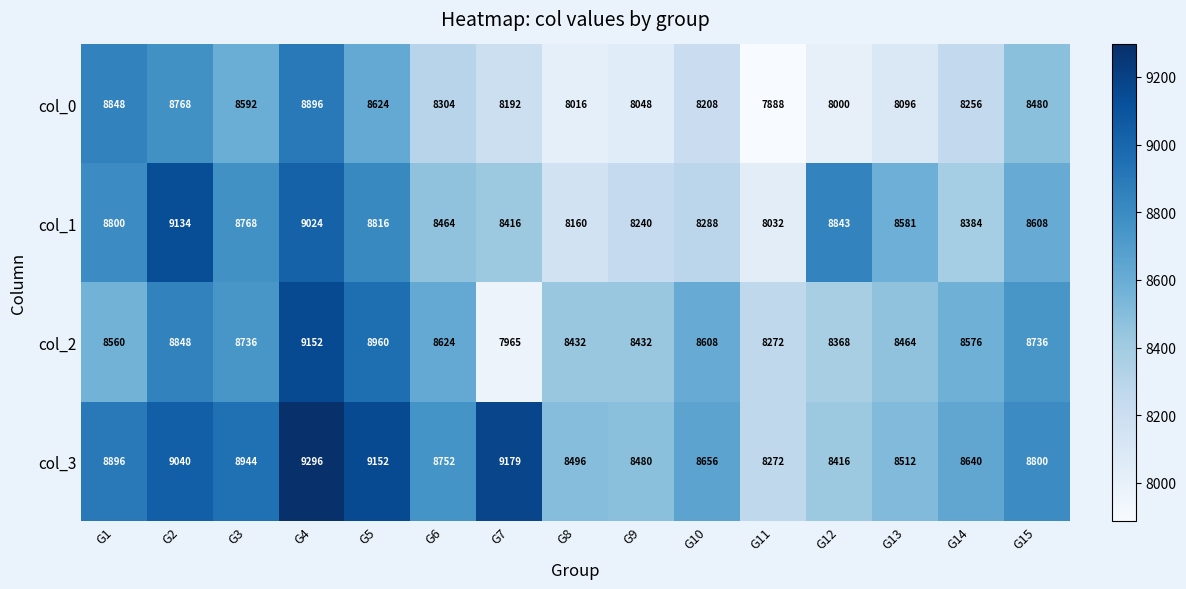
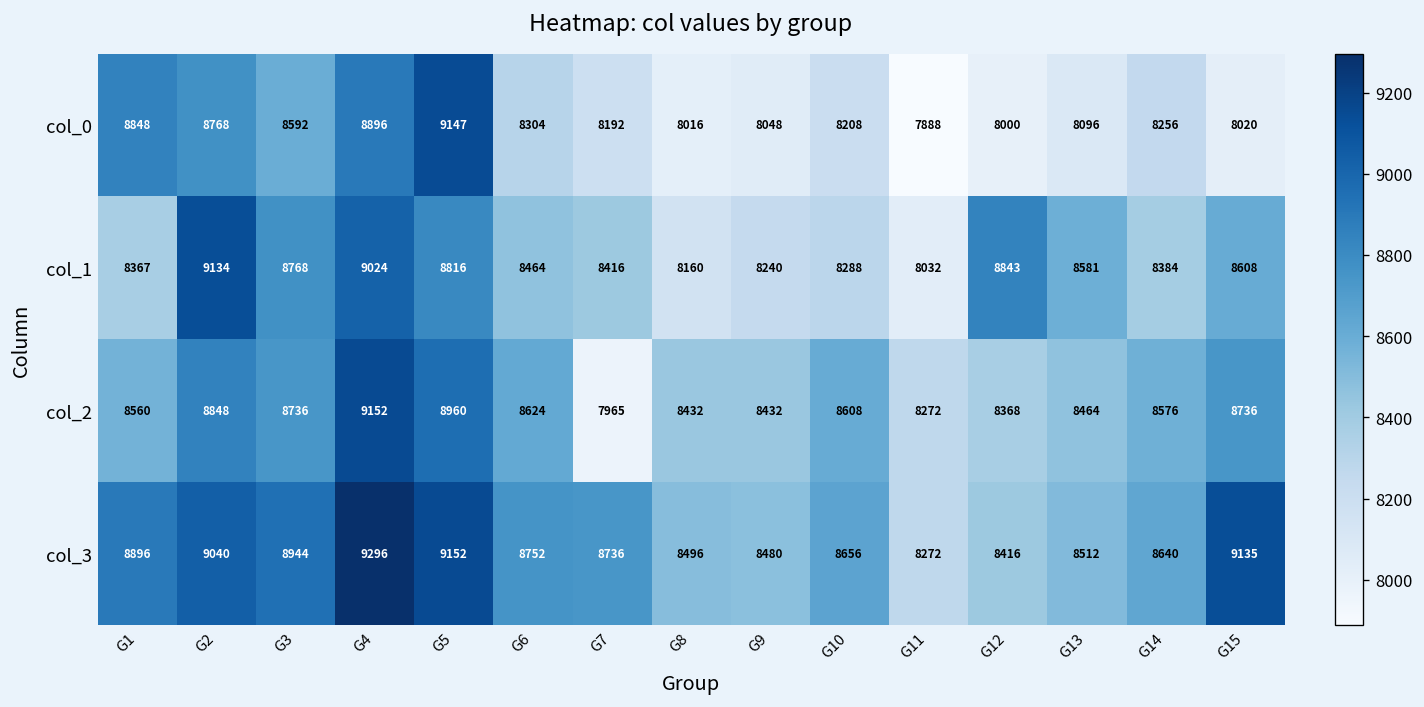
col_0, G5: 8624 -> 9147
col_0, G15: 8480 -> 8020
col_1, G1: 8800 -> 8367
col_3, G7: 9179 -> 8736
col_3, G15: 8800 -> 9135
